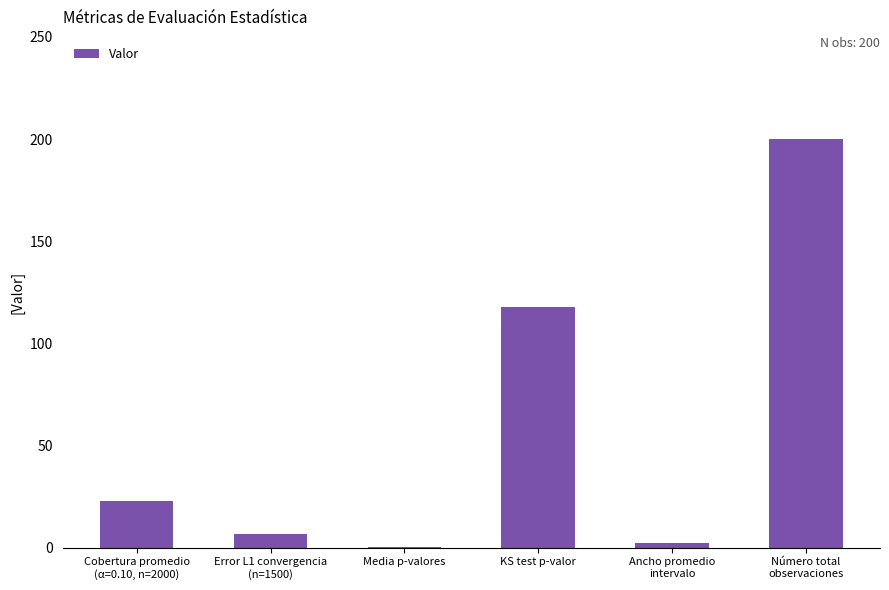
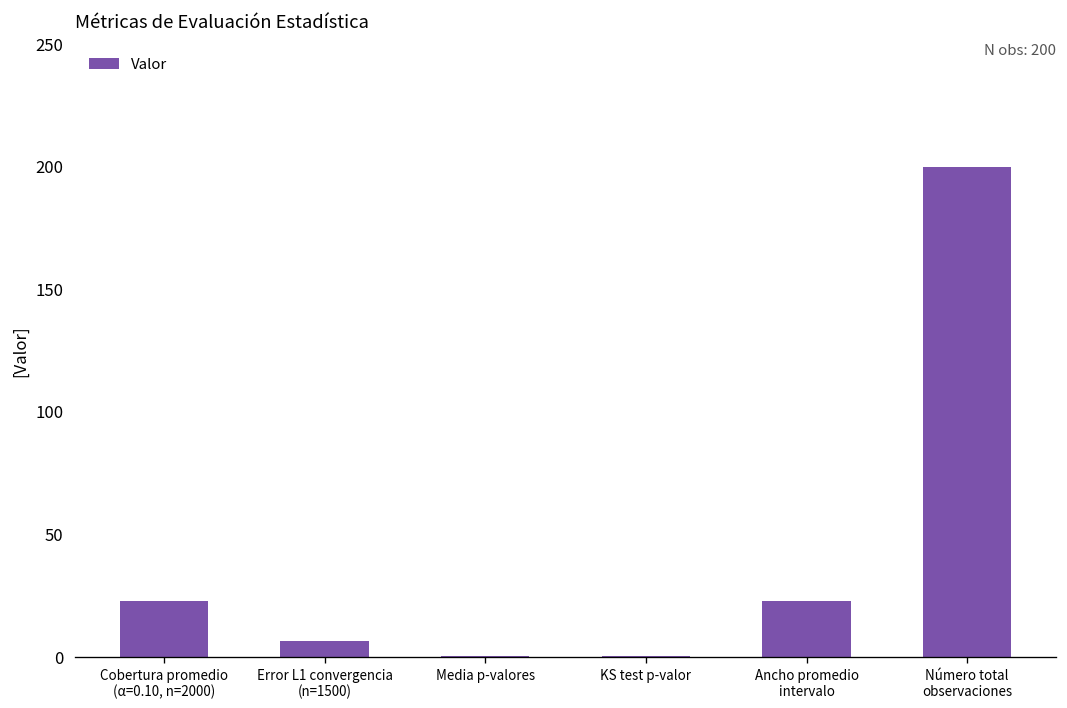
KS test p-valor: 118 -> 0
Ancho promedio intervalo: 2 -> 23
